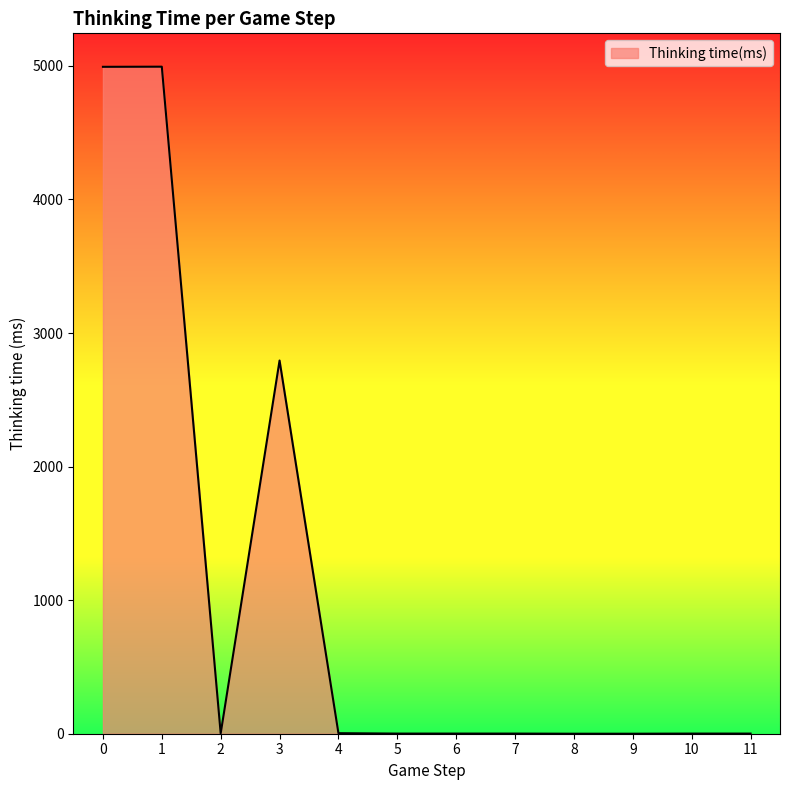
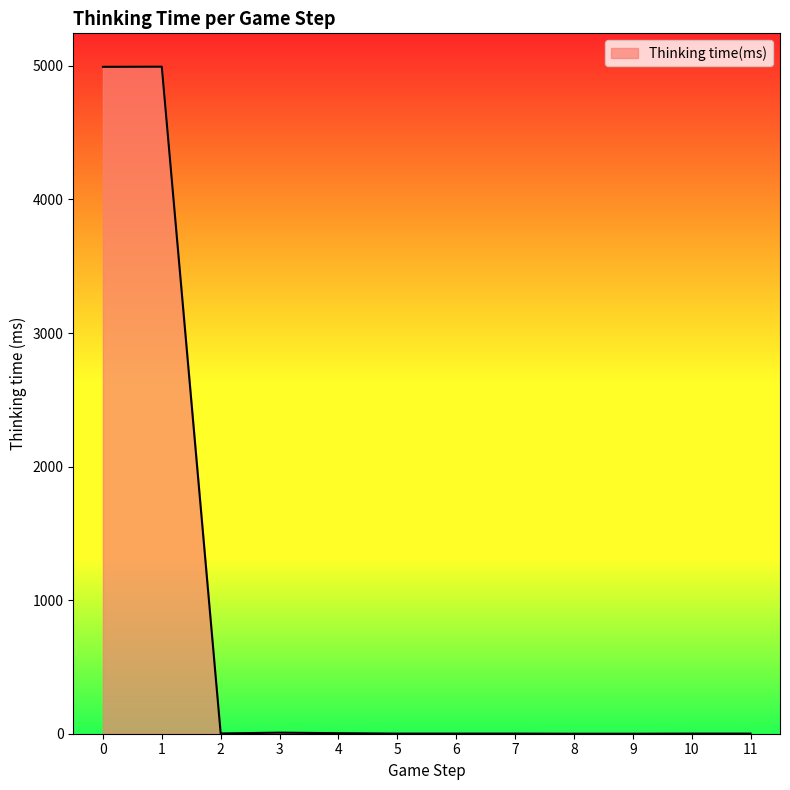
3: 2790 -> 10
